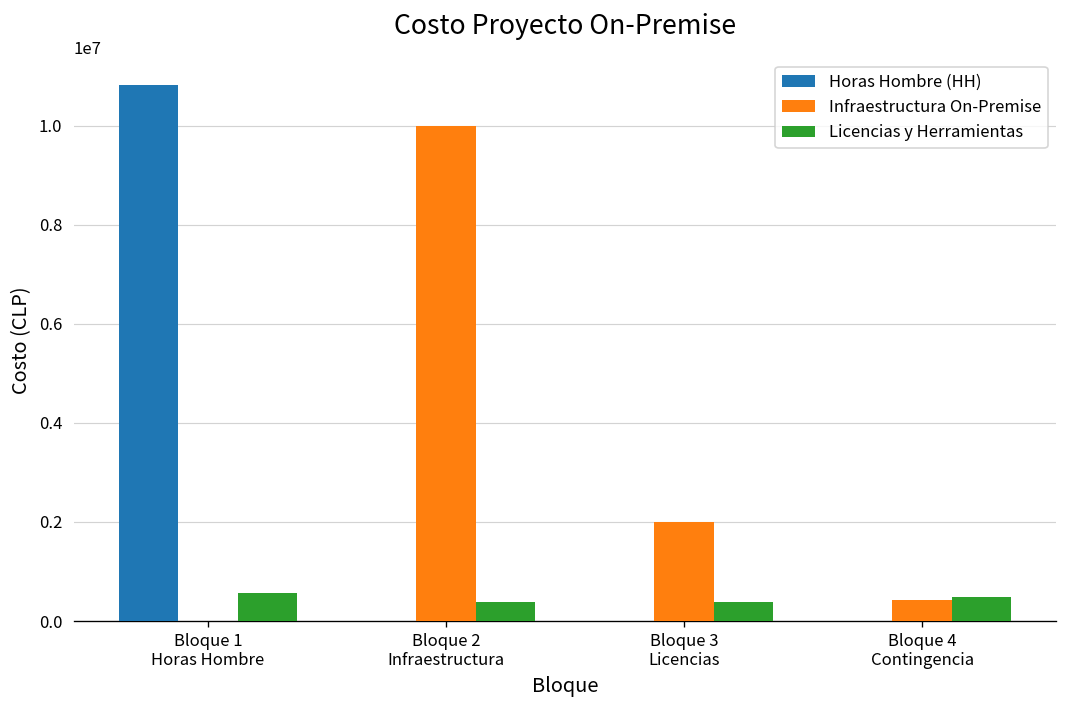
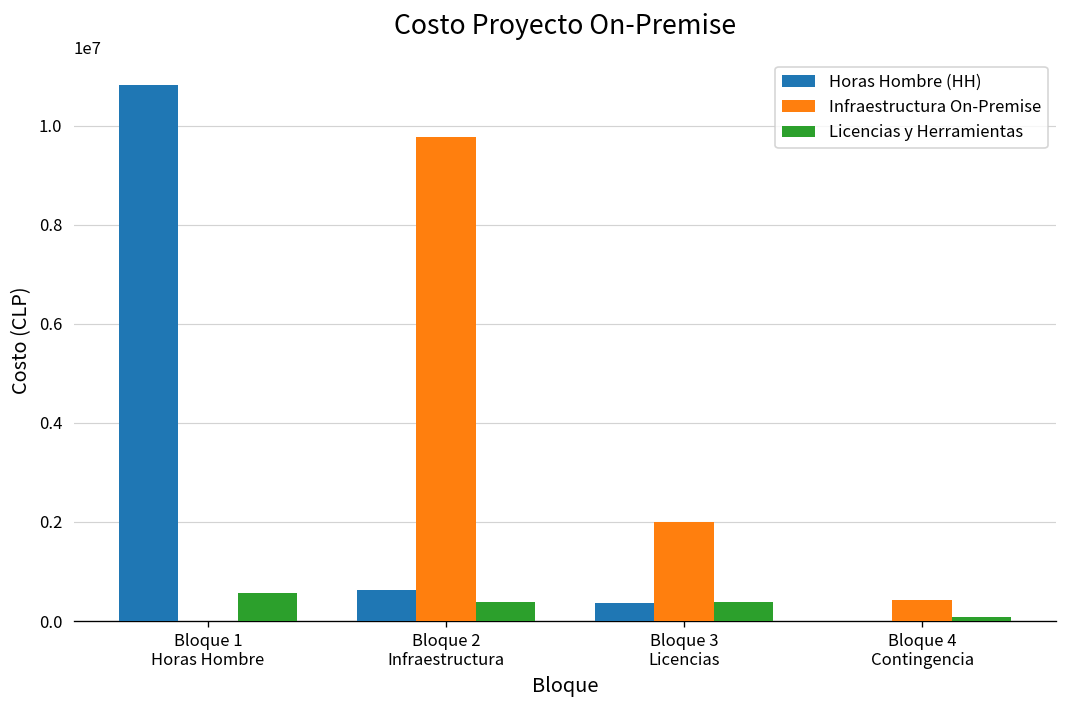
Horas Hombre (HH), Bloque 2 Infraestructura: 0 -> 600000
Infraestructura On-Premise, Bloque 2 Infraestructura: 10000000 -> 9800000
Horas Hombre (HH), Bloque 3 Licencias: 0 -> 400000
Licencias y Herramientas, Bloque 4 Contingencia: 500000 -> 100000
